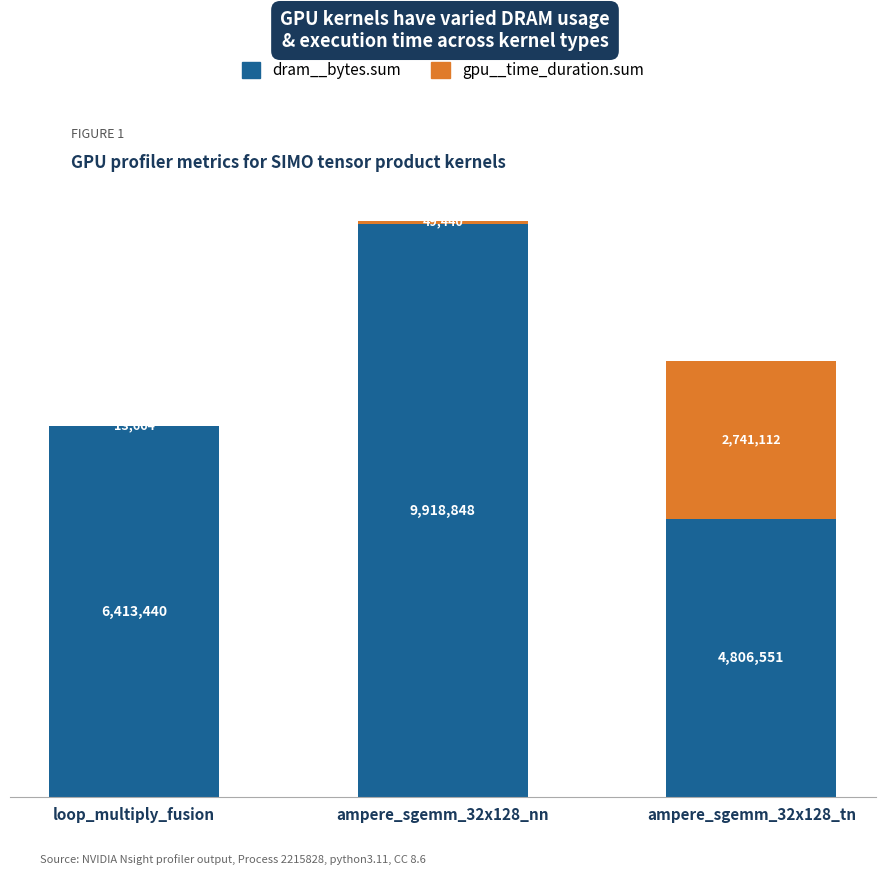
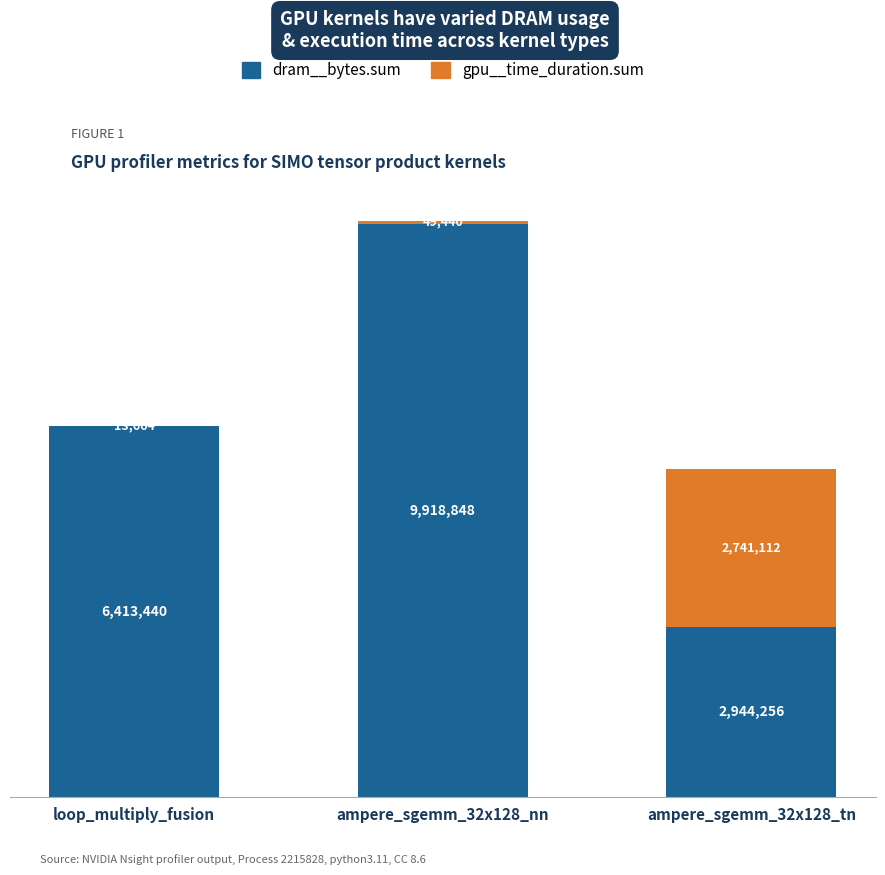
dram__bytes.sum, ampere_sgemm_32x128_tn: 4,806,551 -> 2,944,256
